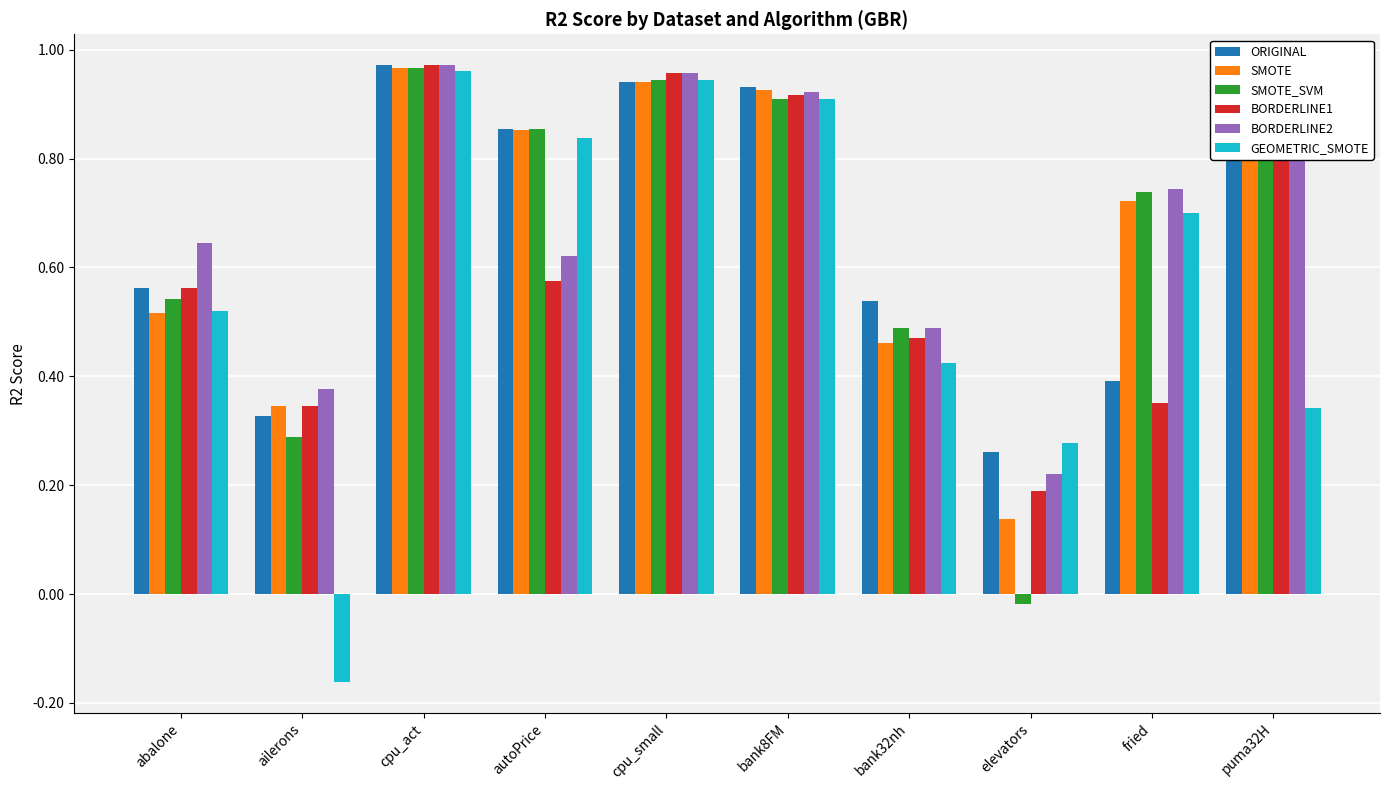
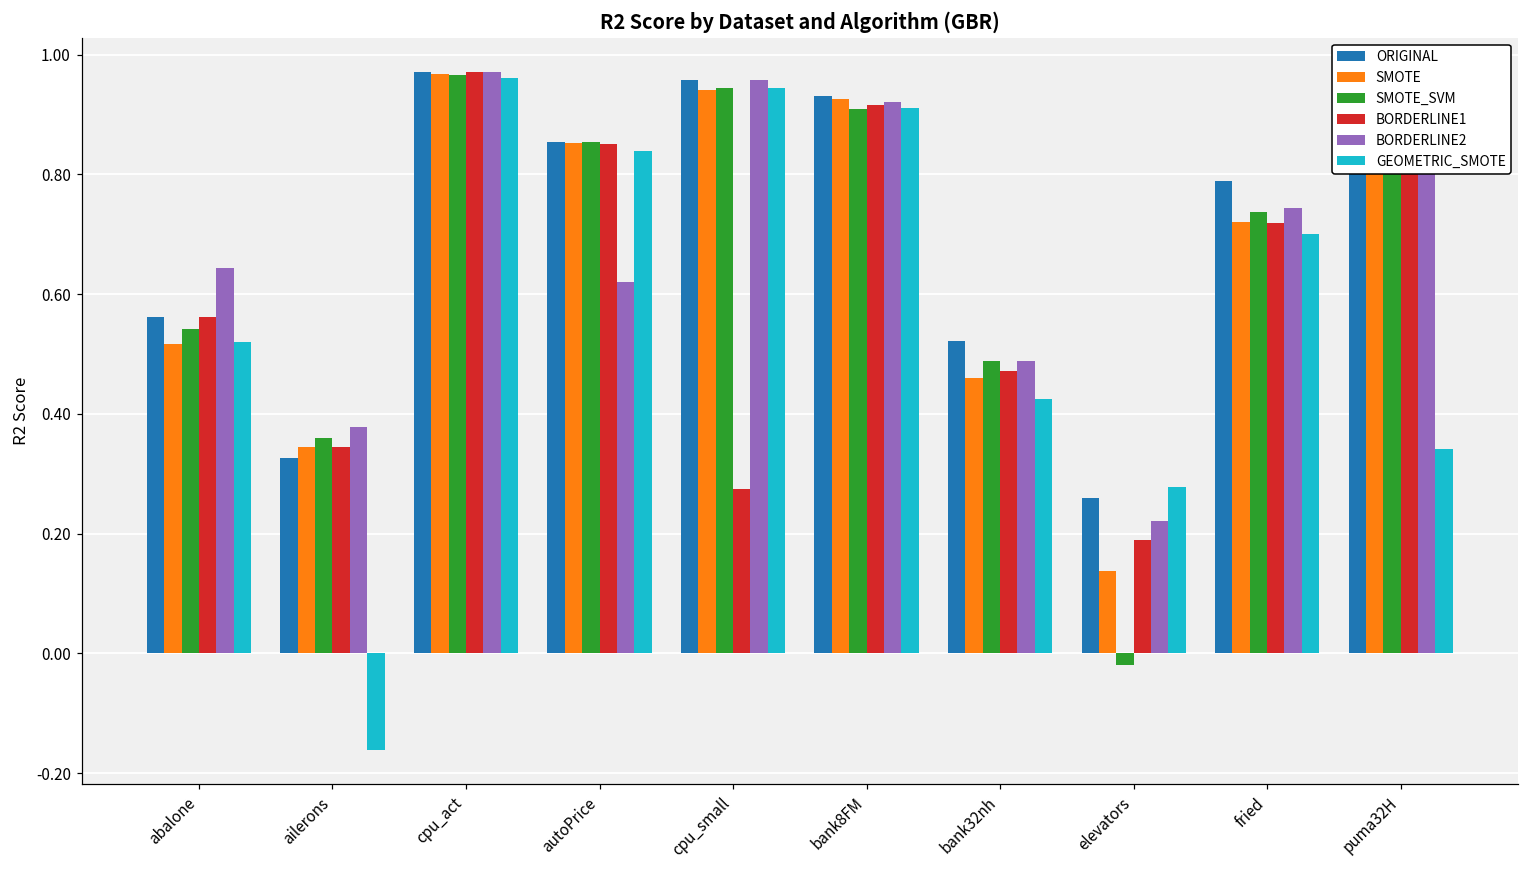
SMOTE_SVM, ailerons: 0.29 -> 0.36
BORDERLINE1, autoPrice: 0.58 -> 0.85
ORIGINAL, cpu_small: 0.94 -> 0.96
BORDERLINE1, cpu_small: 0.96 -> 0.28
ORIGINAL, bank32nh: 0.54 -> 0.52
ORIGINAL, fried: 0.39 -> 0.79
BORDERLINE1, fried: 0.35 -> 0.72
